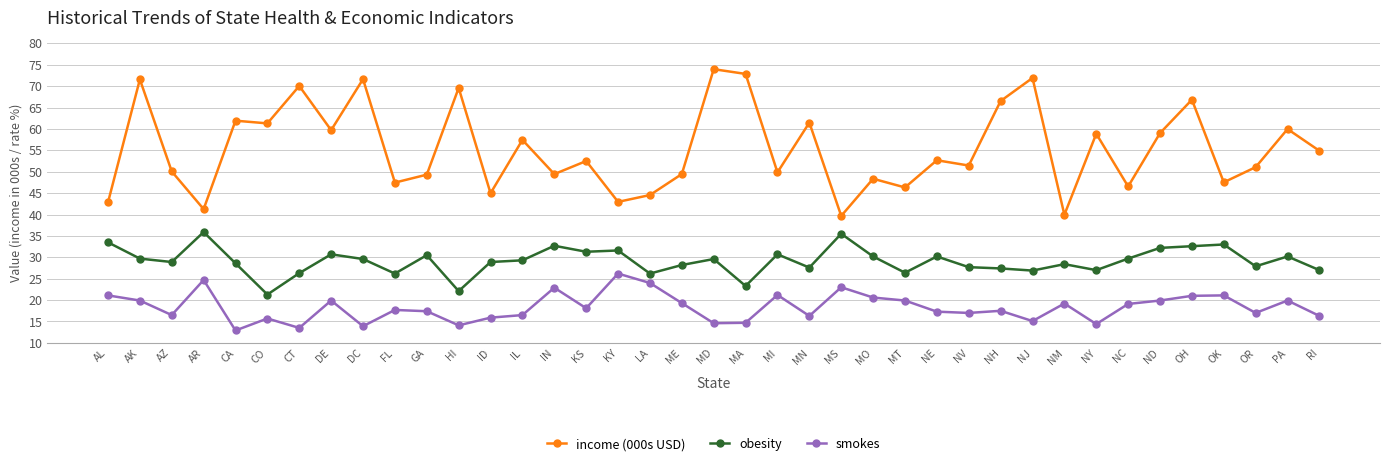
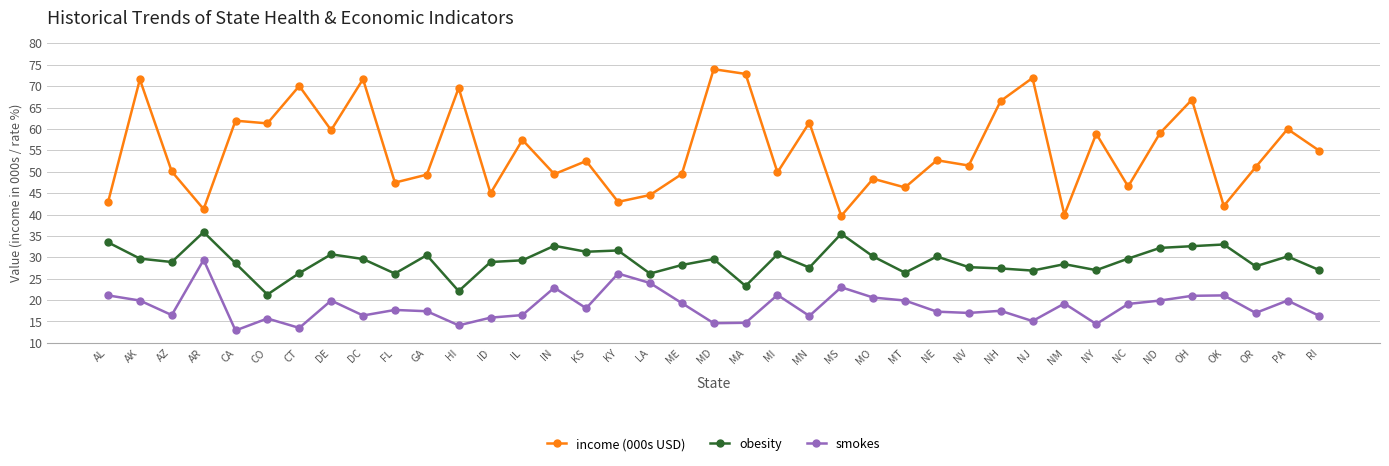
smokes, AR: 25 -> 29
smokes, DC: 14 -> 16
income (000s USD), OK: 48 -> 42
